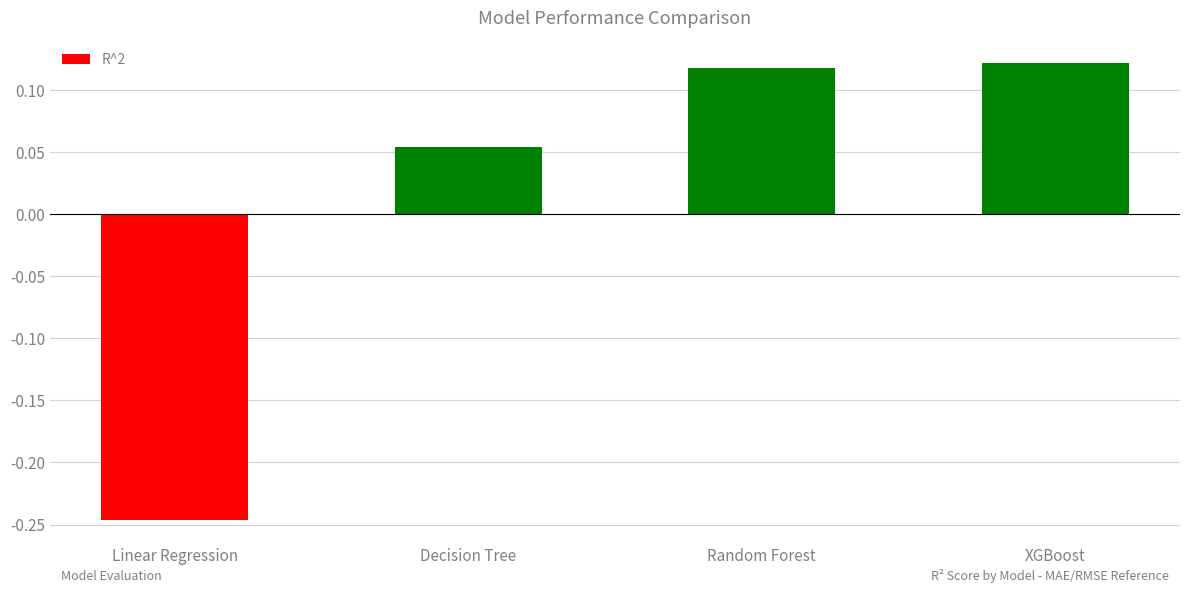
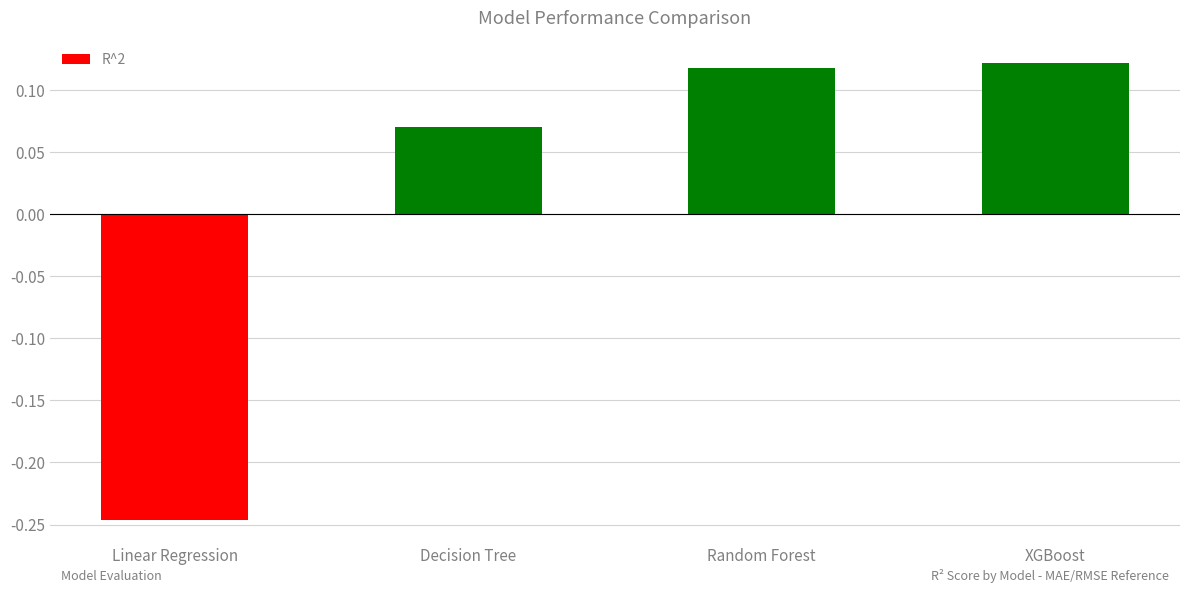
Decision Tree: 0.054 -> 0.070
